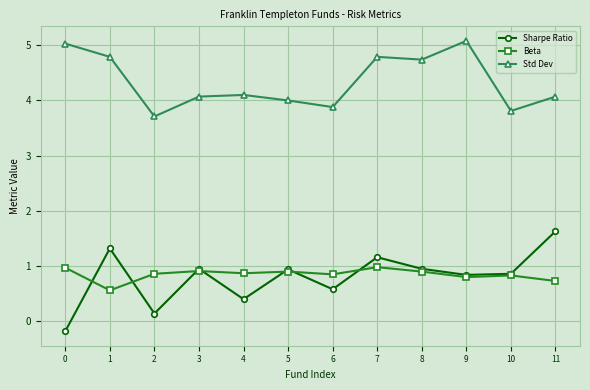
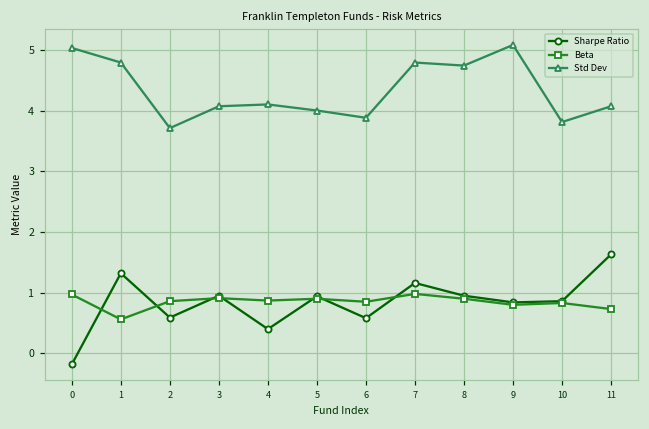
Sharpe Ratio, 2: 0.1 -> 0.6
